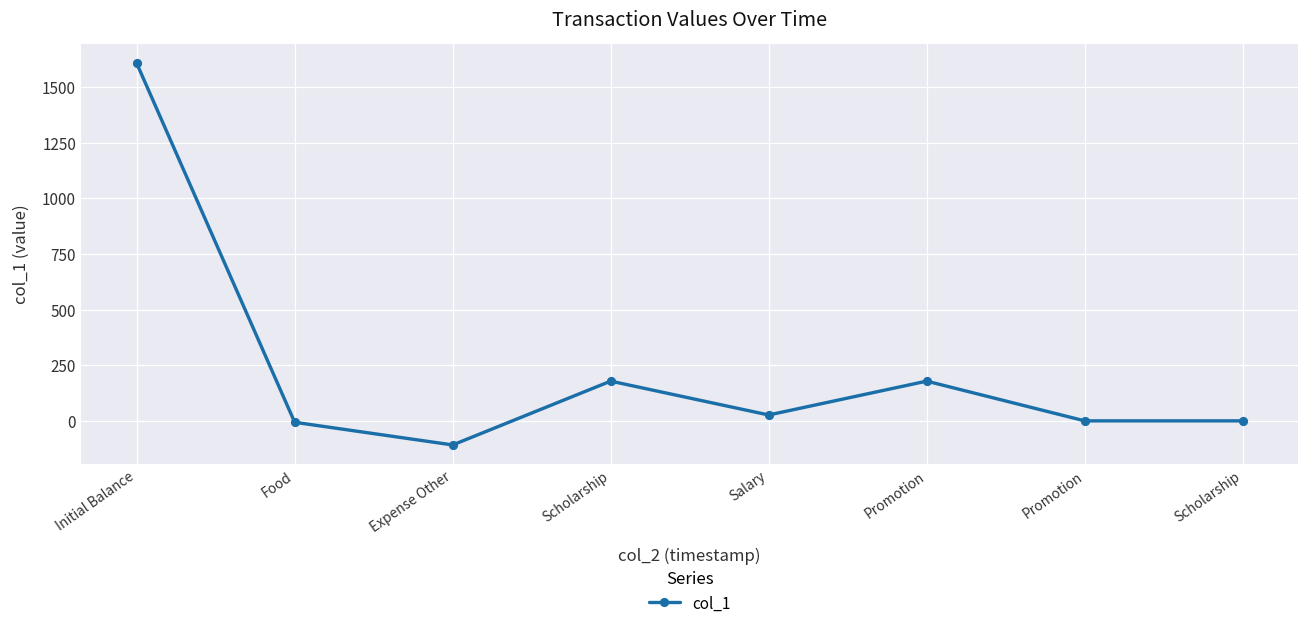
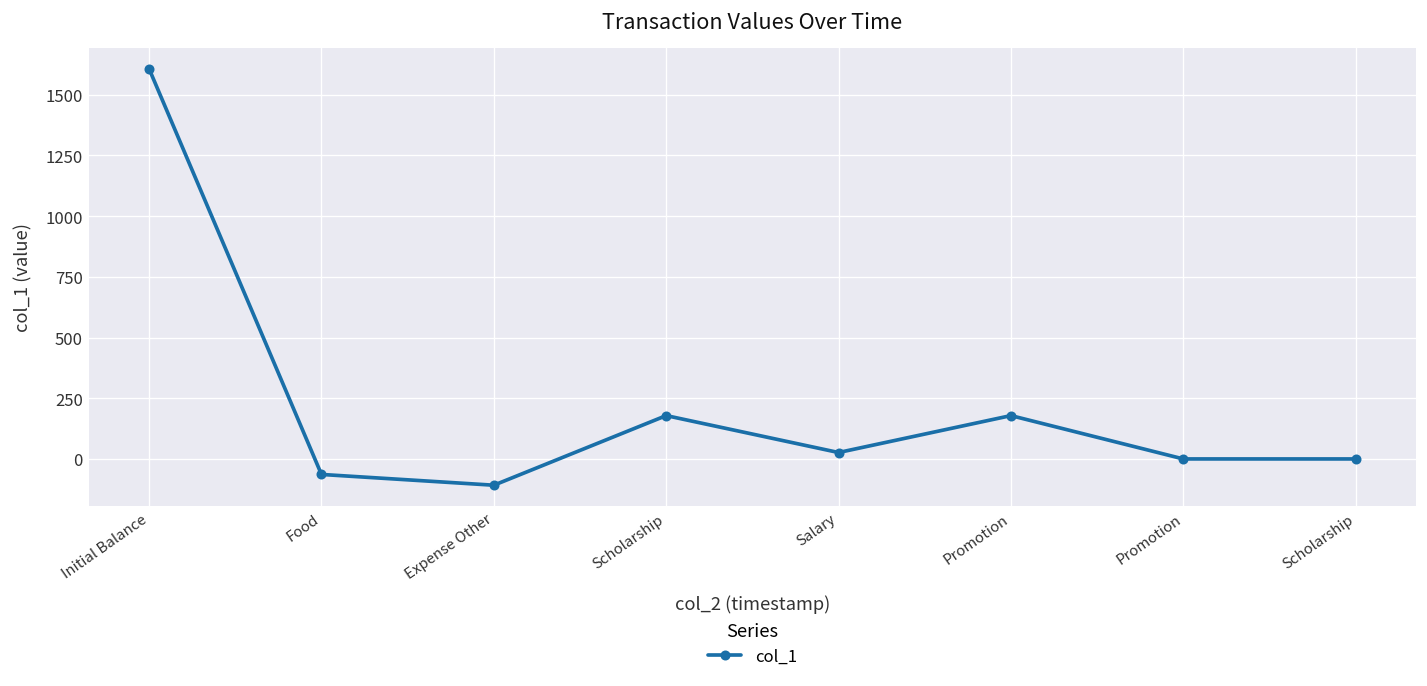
Food: -10 -> -60
